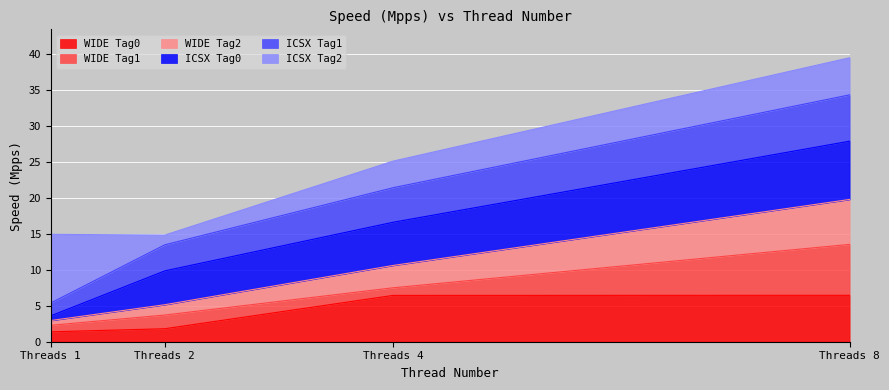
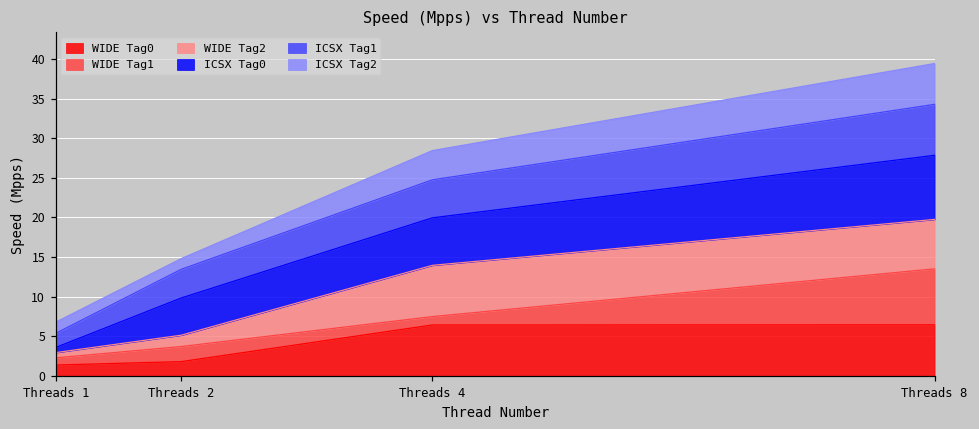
ICSX Tag2, Threads 1: 10 -> 1
WIDE Tag2, Threads 4: 3 -> 6
